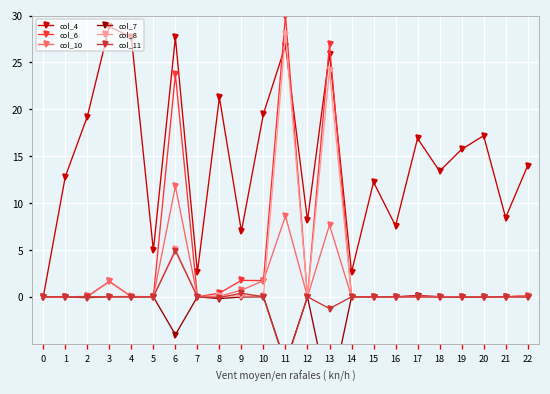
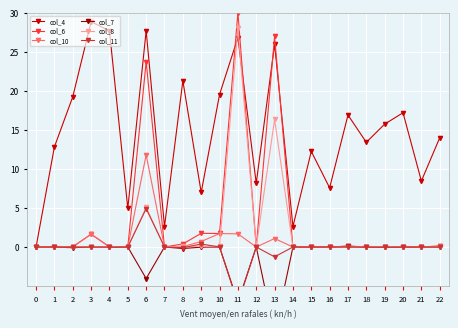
col_10, 11: 9 -> 2
col_10, 13: 8 -> 1
col_8, 13: 24 -> 16
